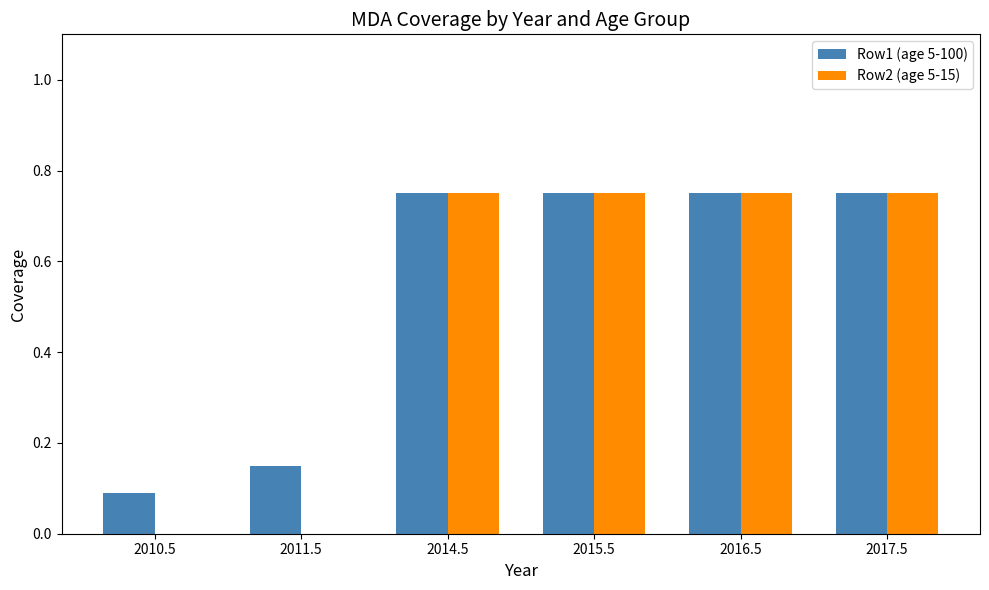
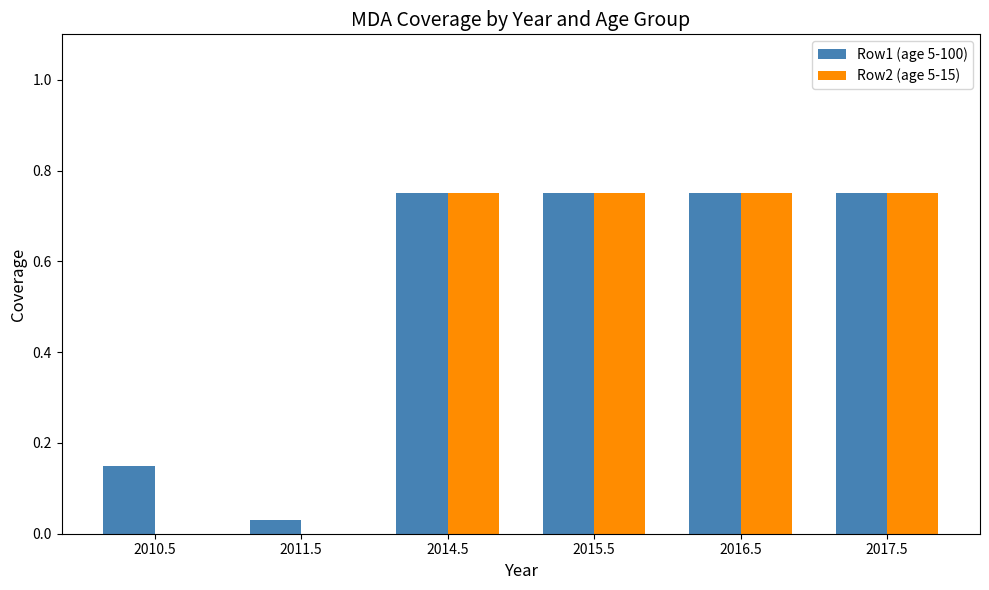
Row1 (age 5-100), 2010.5: 0.09 -> 0.15
Row1 (age 5-100), 2011.5: 0.15 -> 0.03
